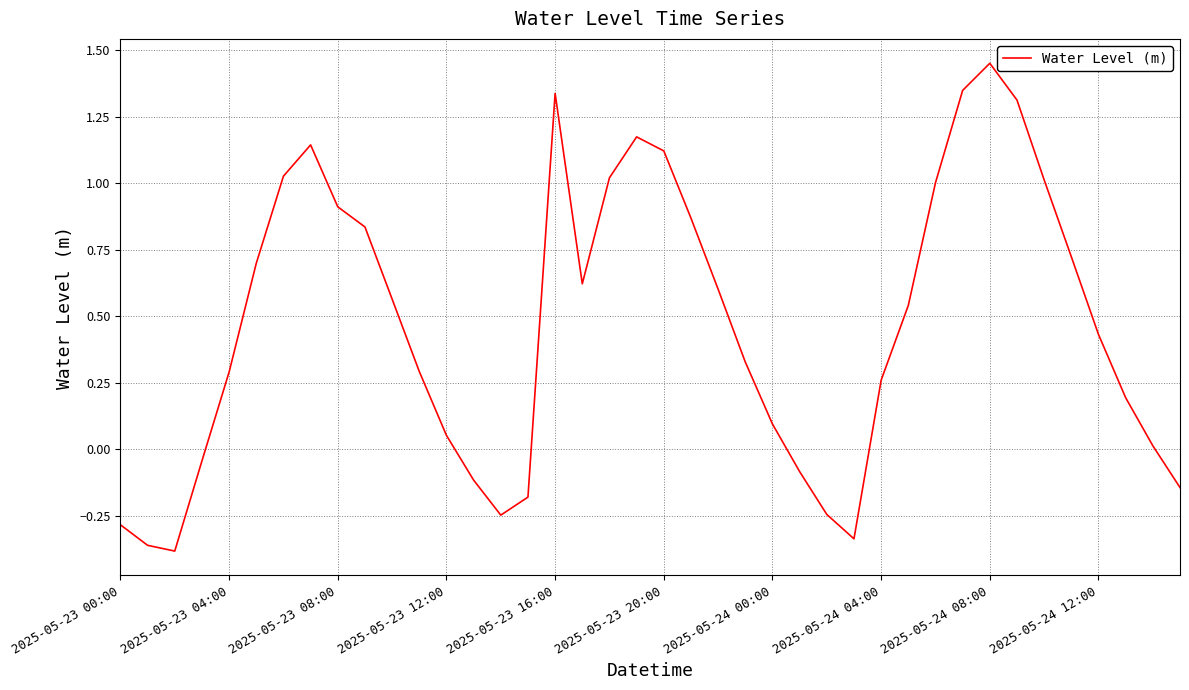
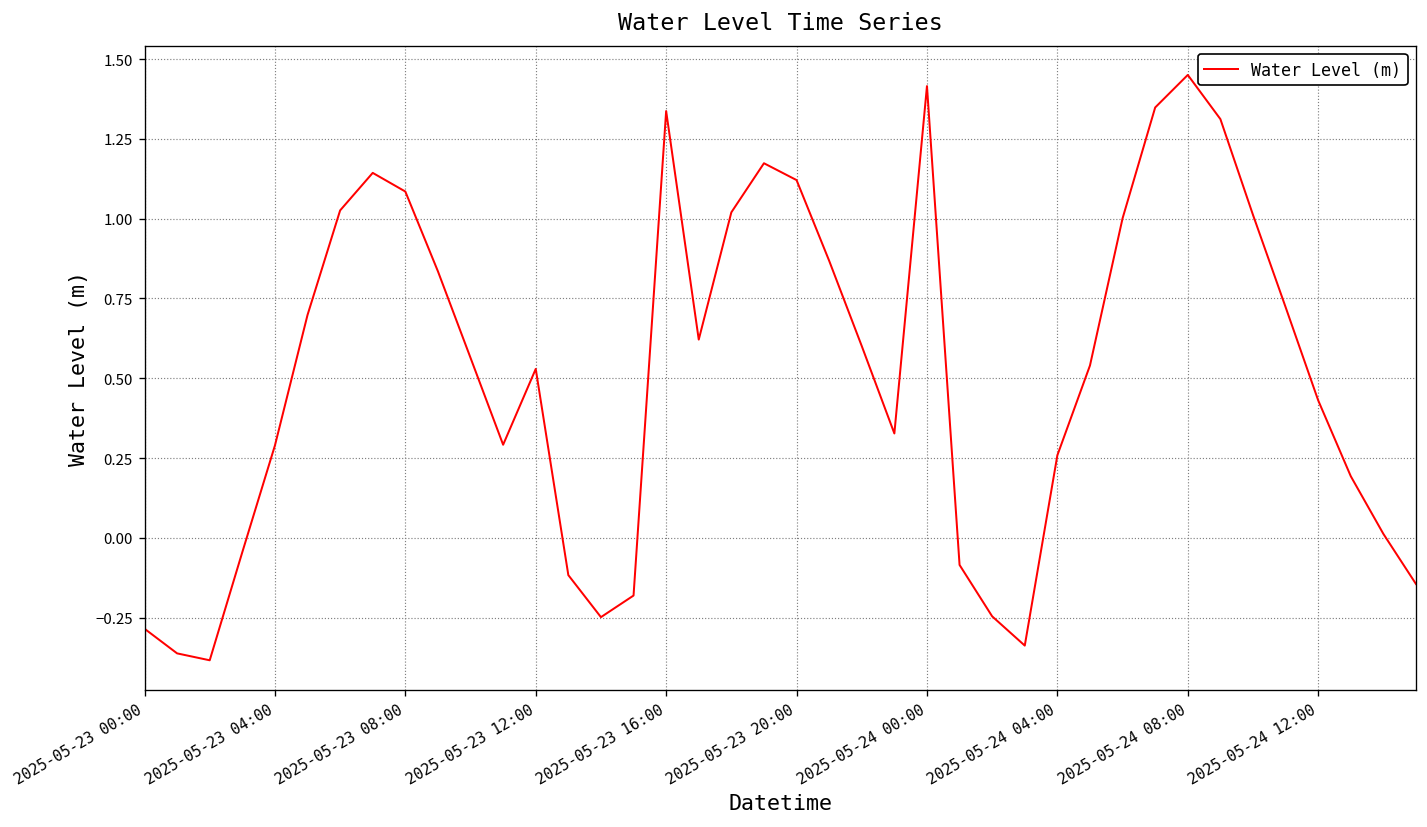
2025-05-23 08:00: 0.91 -> 1.08
2025-05-23 12:00: 0.05 -> 0.53
2025-05-24 00:00: 0.09 -> 1.42
